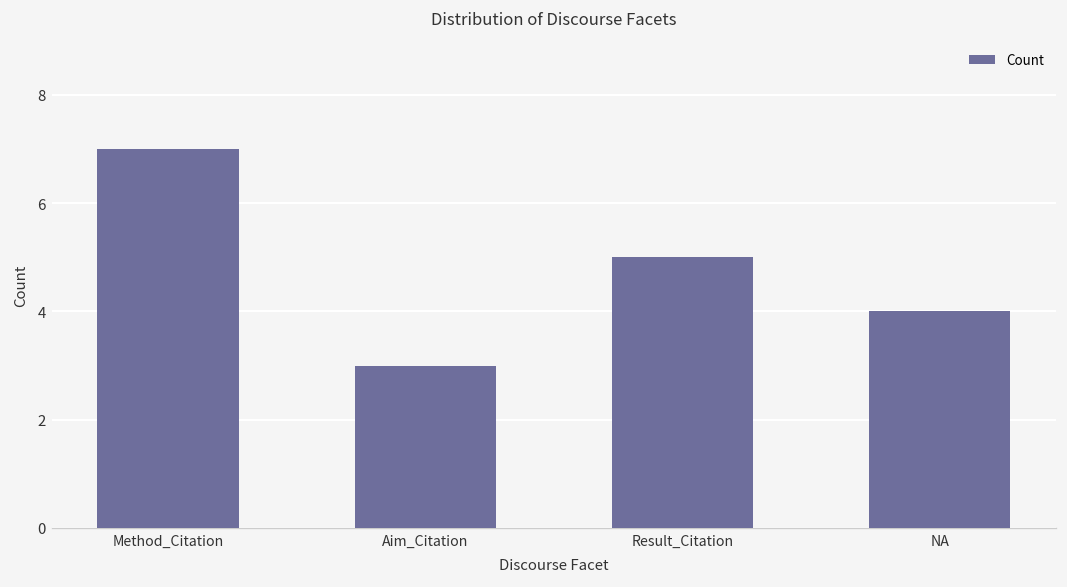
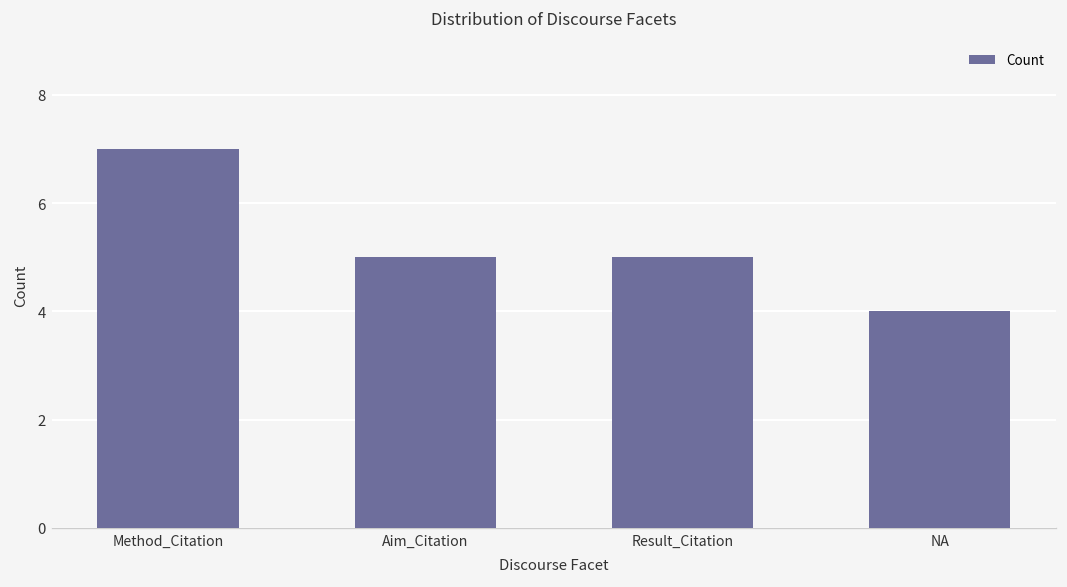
Aim_Citation: 3 -> 5
